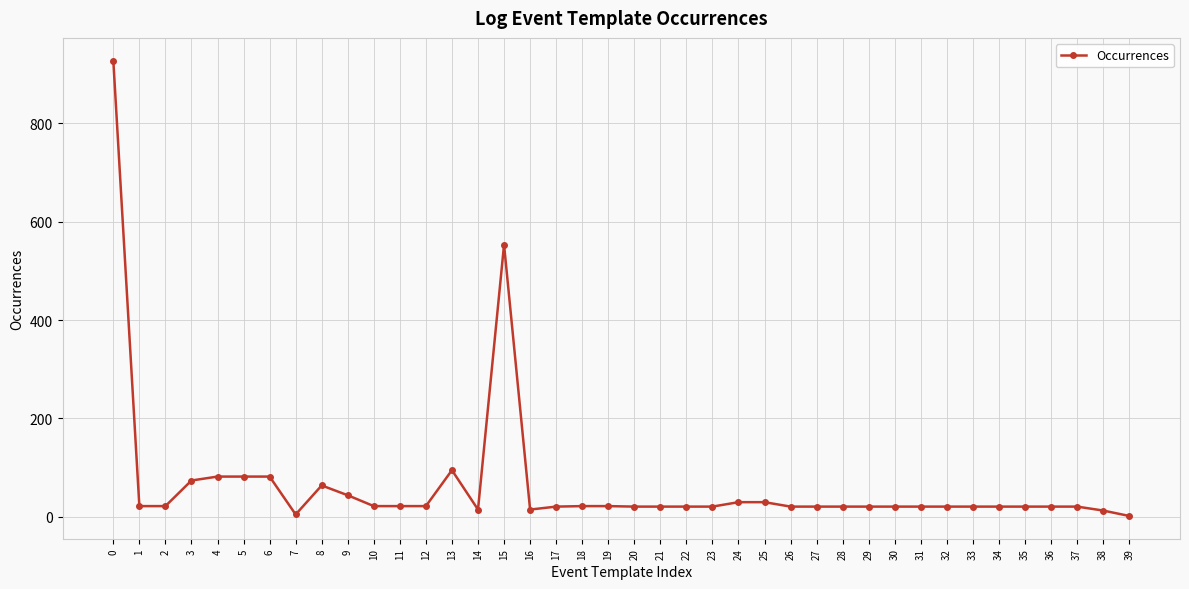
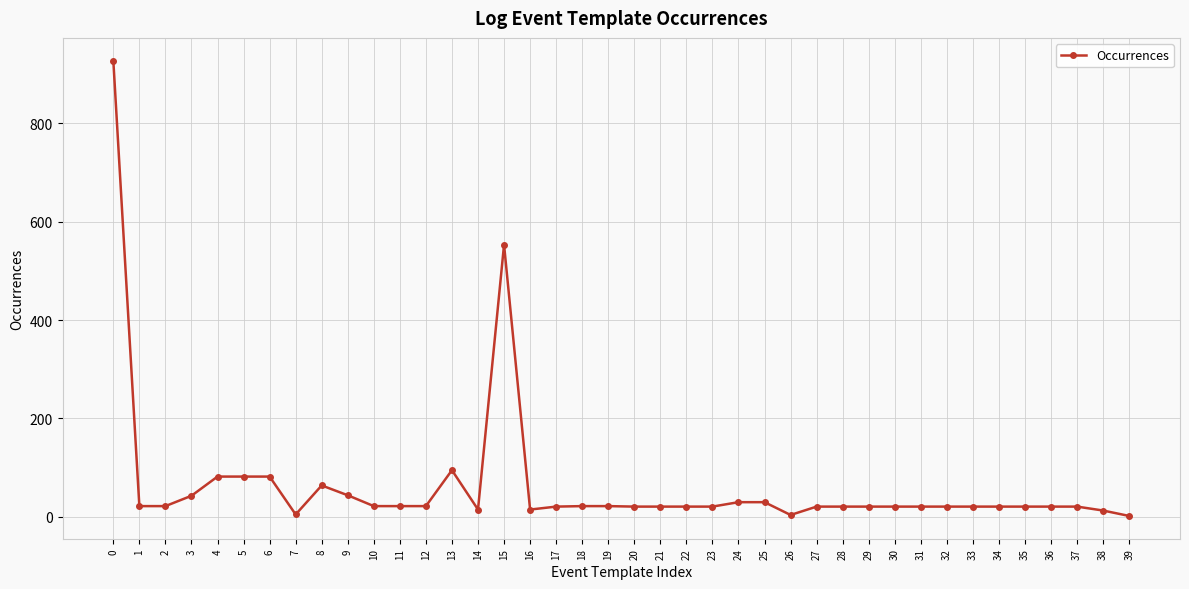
3: 70 -> 40
26: 20 -> 0
